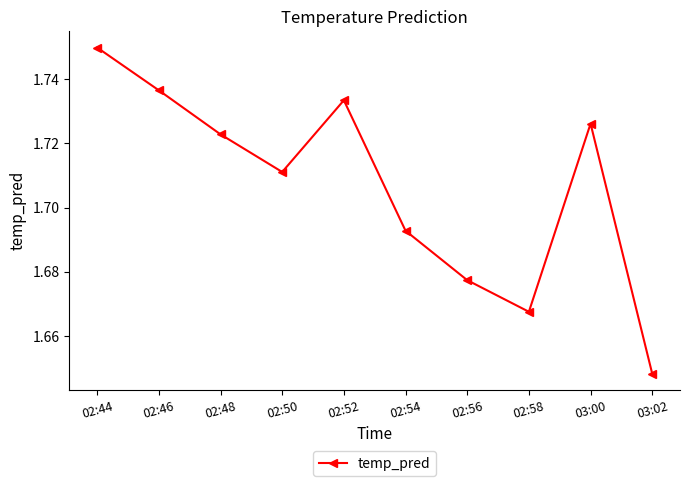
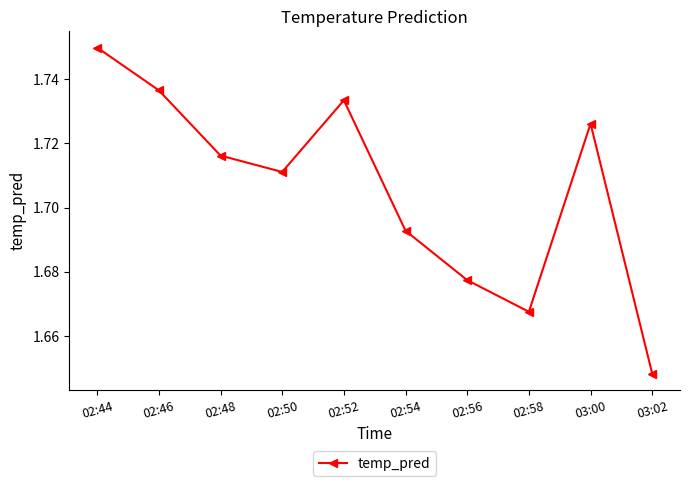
02:48: 1.723 -> 1.716
